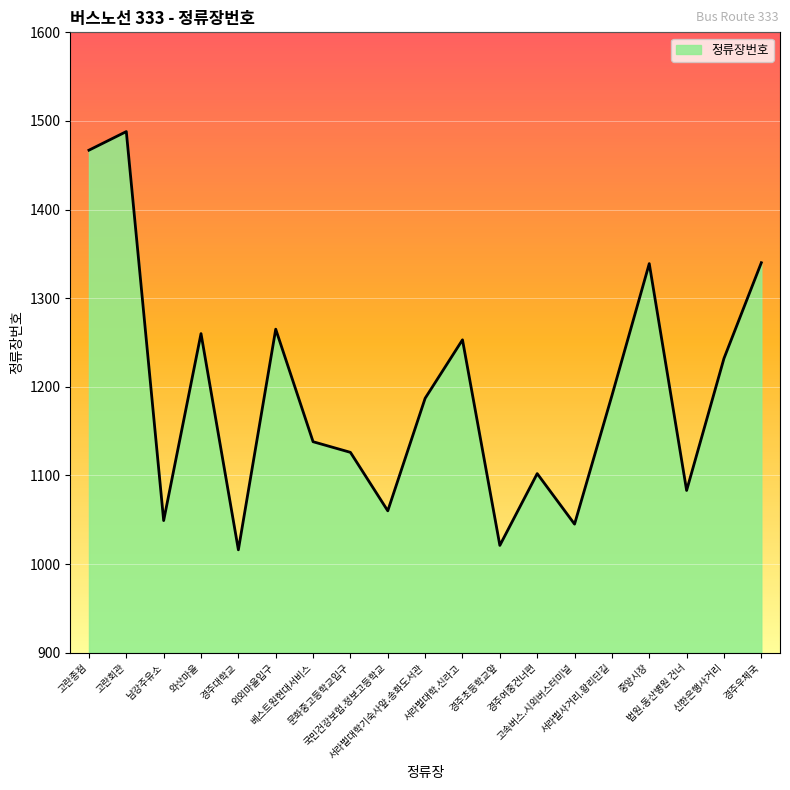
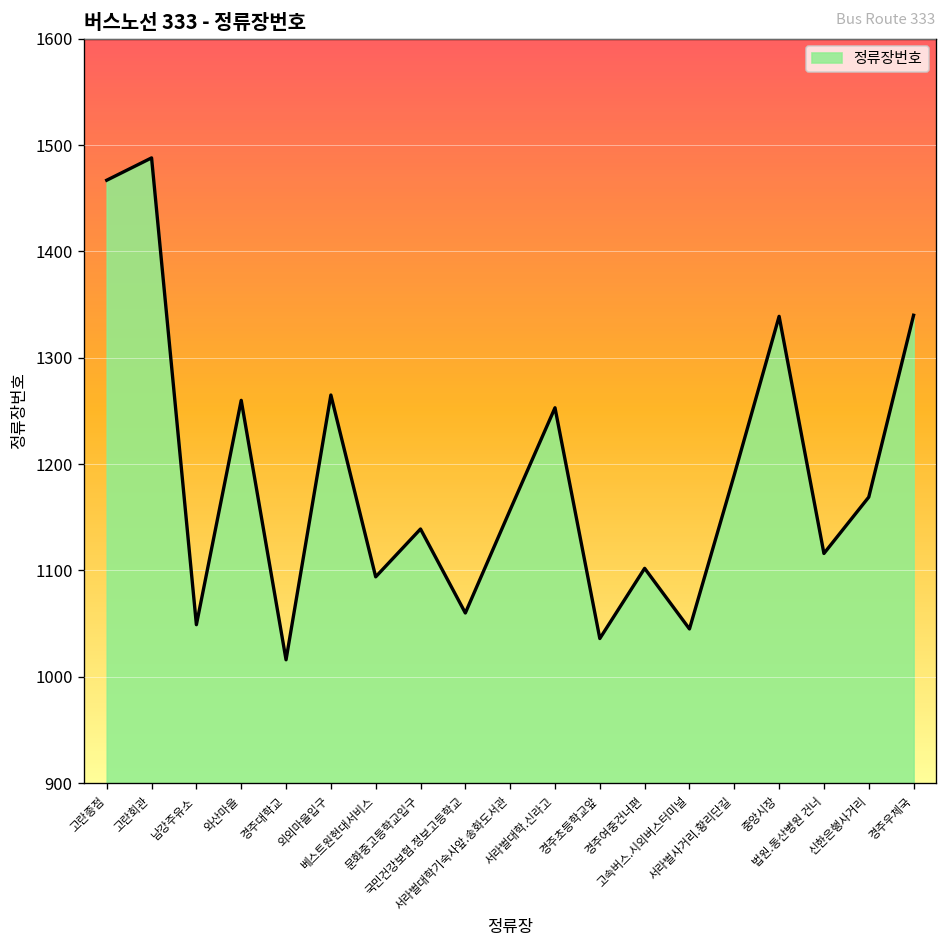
베스트원현대서비스: 1140 -> 1090
문화중고등학교입구: 1130 -> 1140
서라벌대학기숙사앞.송화도서관: 1190 -> 1160
경주초등학교앞: 1020 -> 1040
법원.동산병원 건너: 1080 -> 1120
신한은행사거리: 1230 -> 1170
